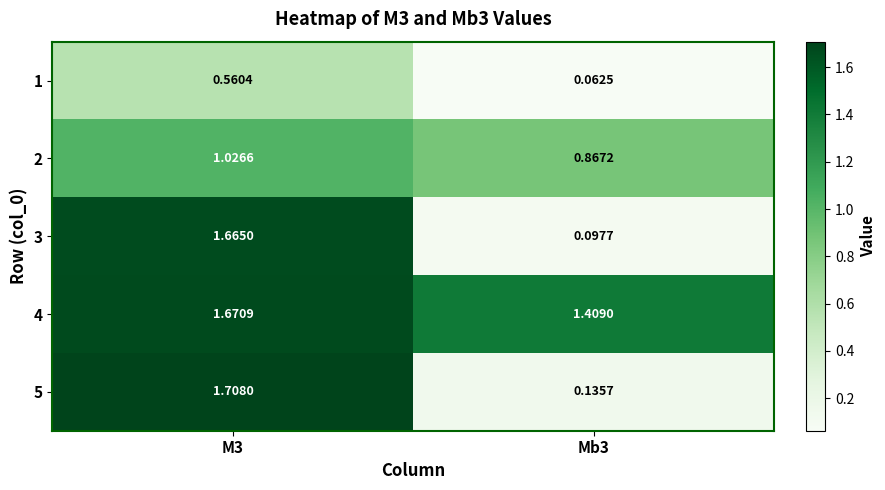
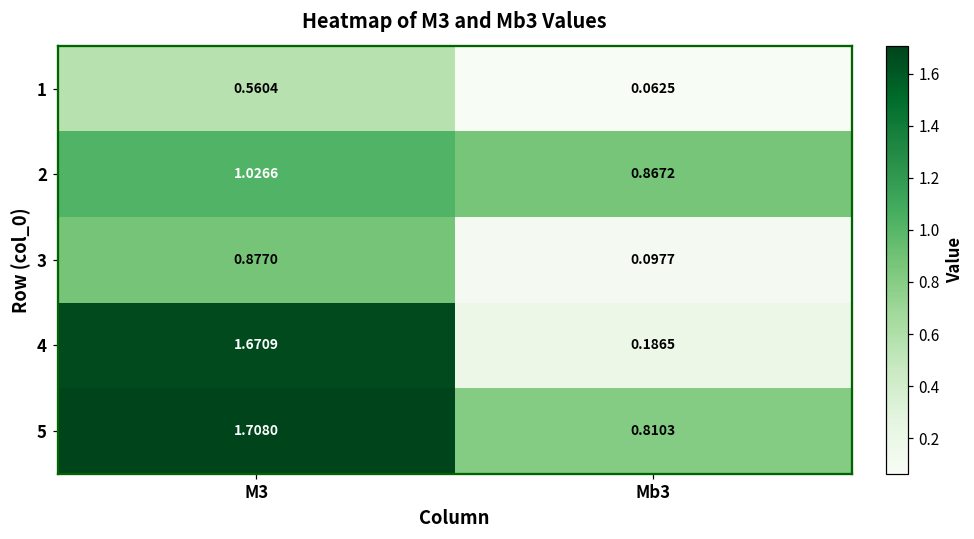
3, M3: 1.6650 -> 0.8770
4, Mb3: 1.4090 -> 0.1865
5, Mb3: 0.1357 -> 0.8103
